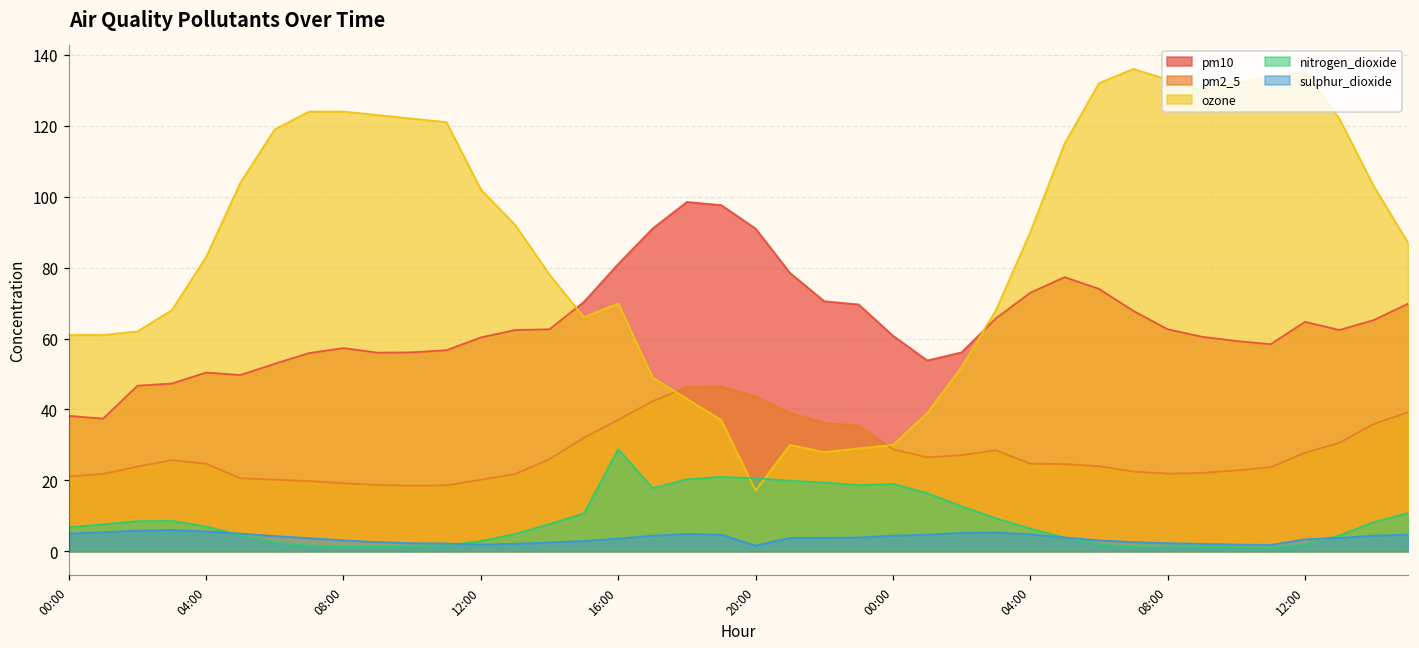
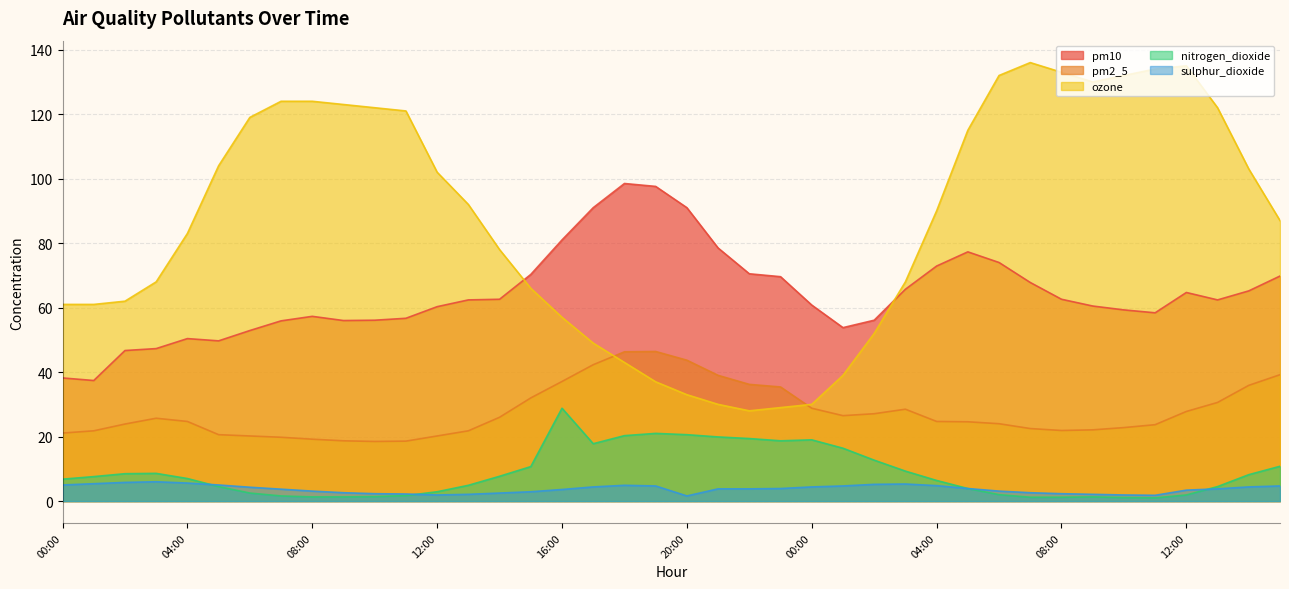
ozone, 16:00: 70 -> 57
ozone, 20:00: 17 -> 33
